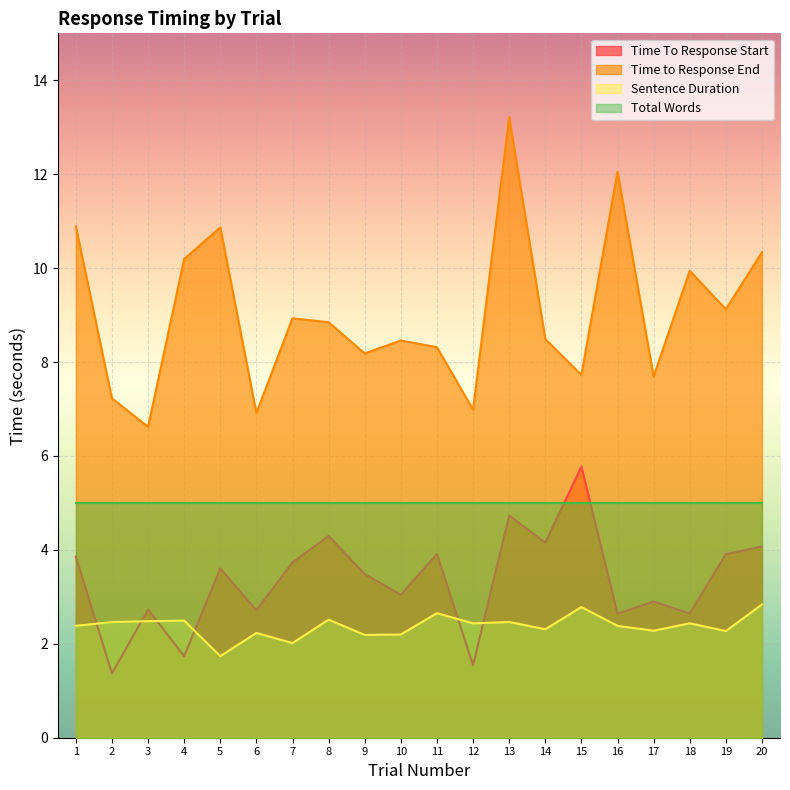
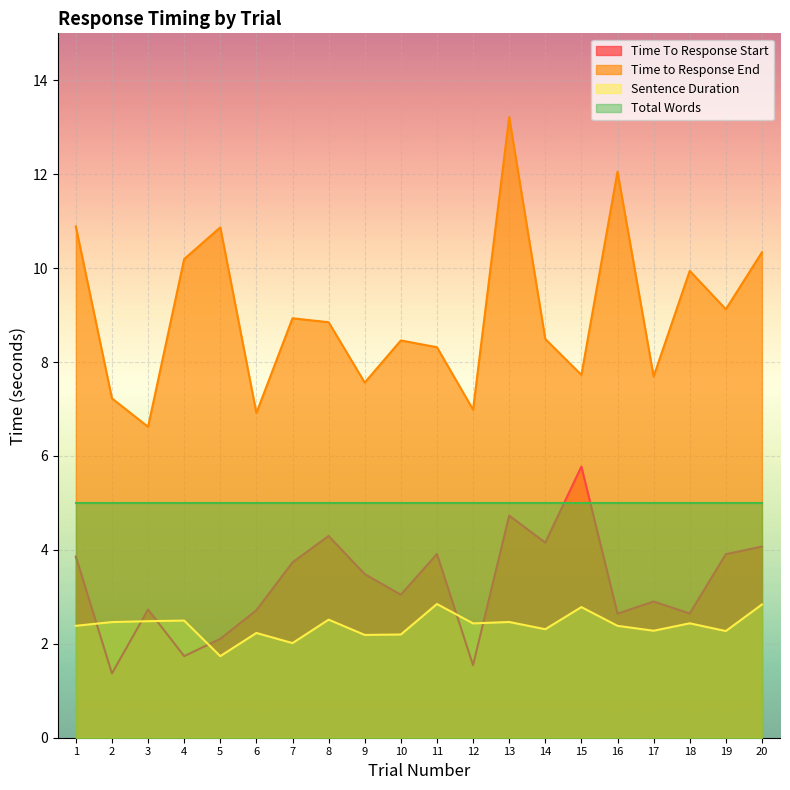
Time To Response Start, 5: 3.6 -> 2.1
Time to Response End, 9: 8.2 -> 7.6
Sentence Duration, 11: 2.7 -> 2.8
